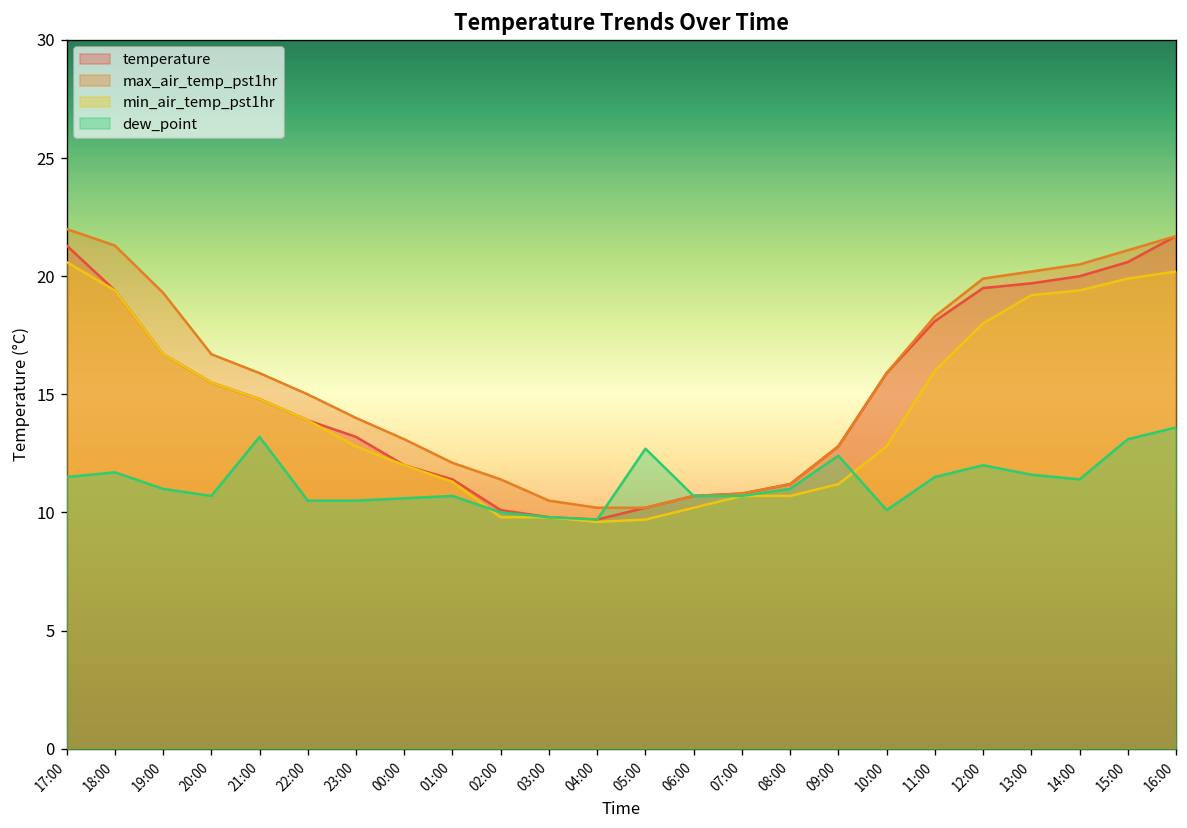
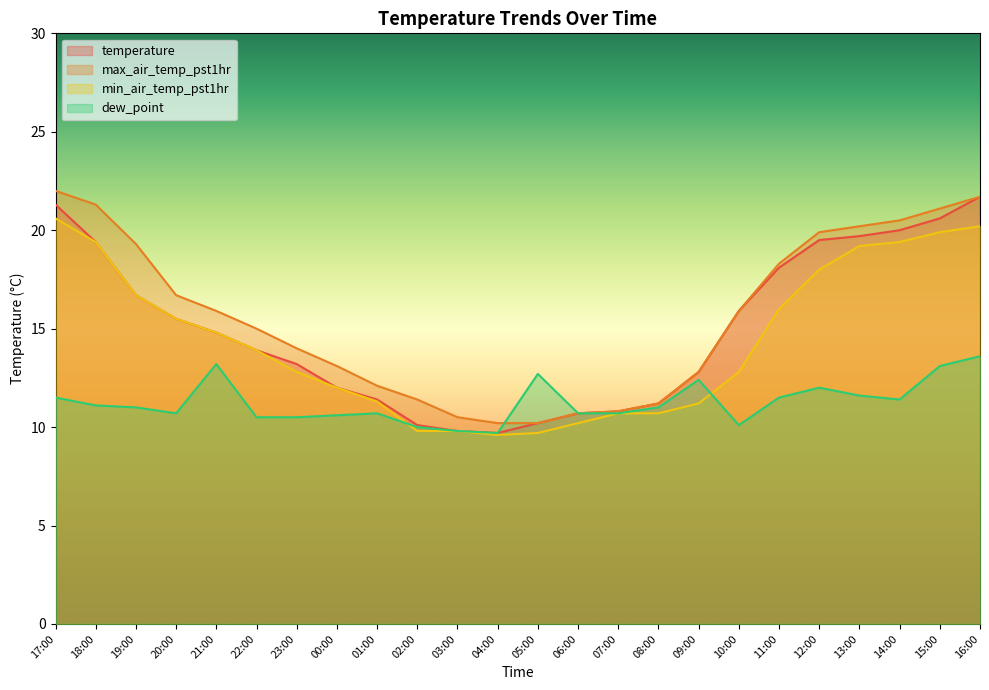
dew_point, 18:00: 11.7 -> 11.1
